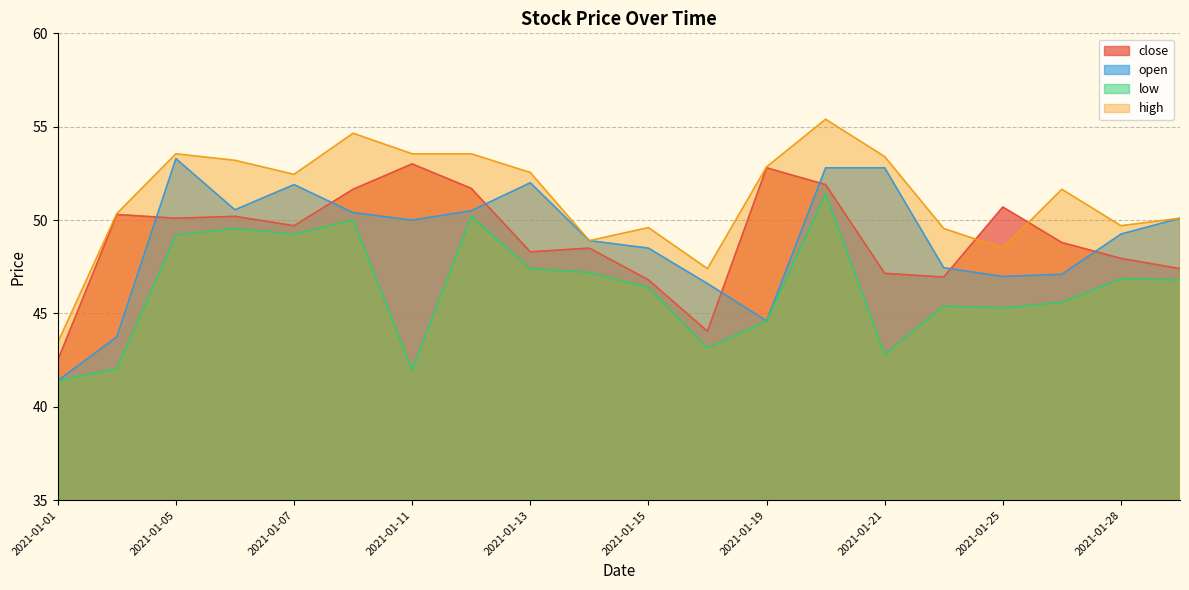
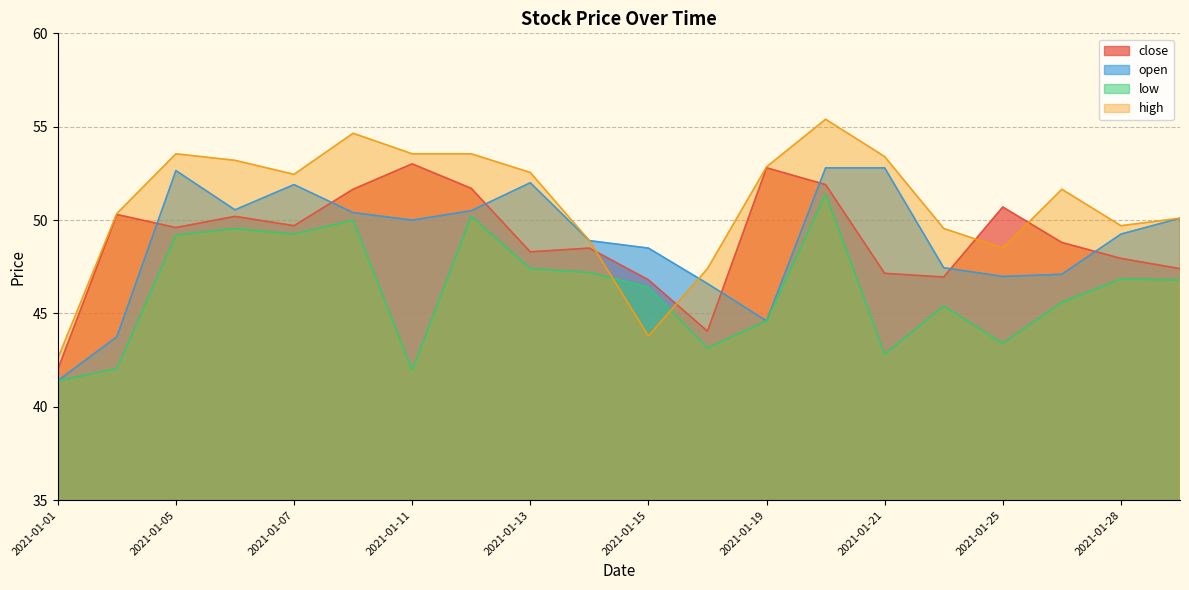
close, 2021-01-01: 42.5 -> 42.0
high, 2021-01-01: 43.5 -> 42.6
close, 2021-01-05: 50.1 -> 49.6
open, 2021-01-05: 53.3 -> 52.7
high, 2021-01-15: 49.6 -> 43.8
low, 2021-01-25: 45.3 -> 43.4
